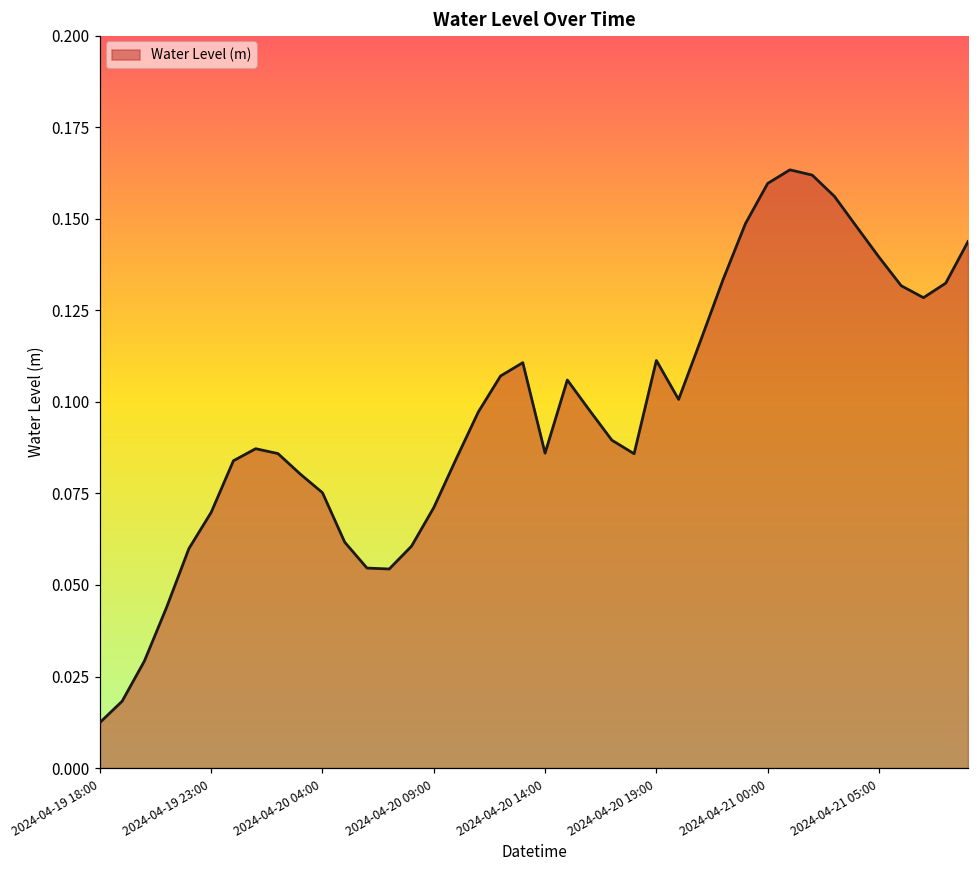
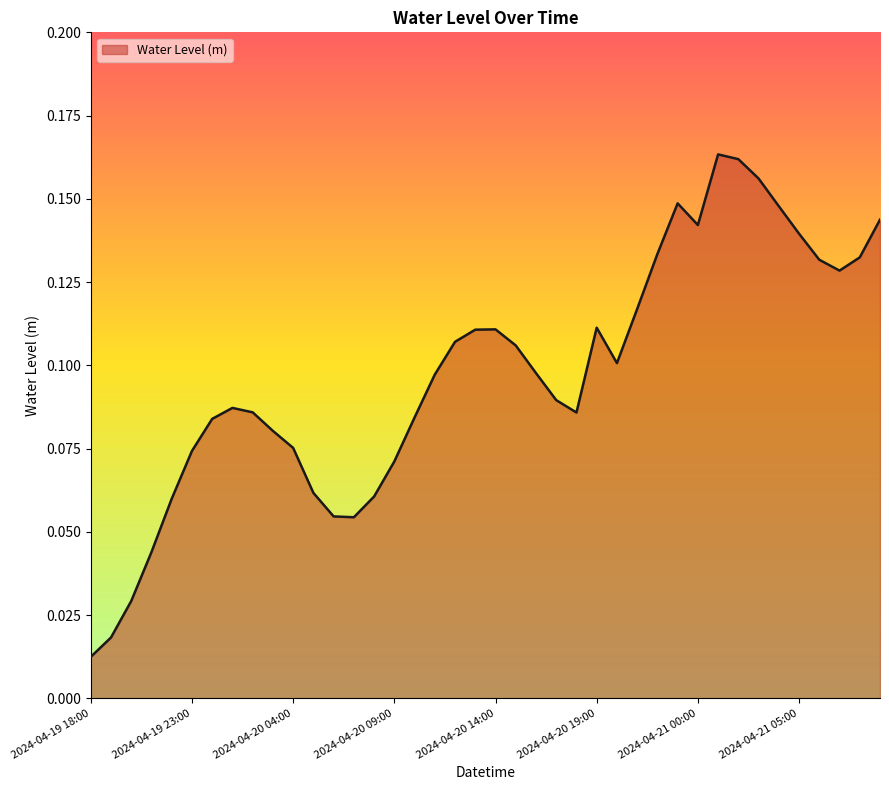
2024-04-19 23:00: 0.070 -> 0.074
2024-04-20 14:00: 0.086 -> 0.111
2024-04-21 00:00: 0.160 -> 0.142
